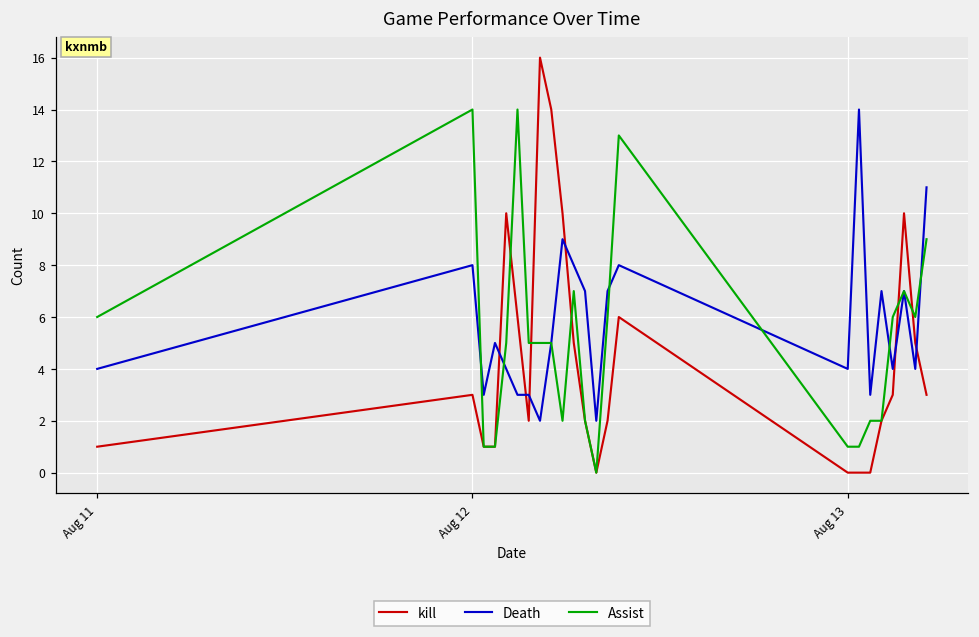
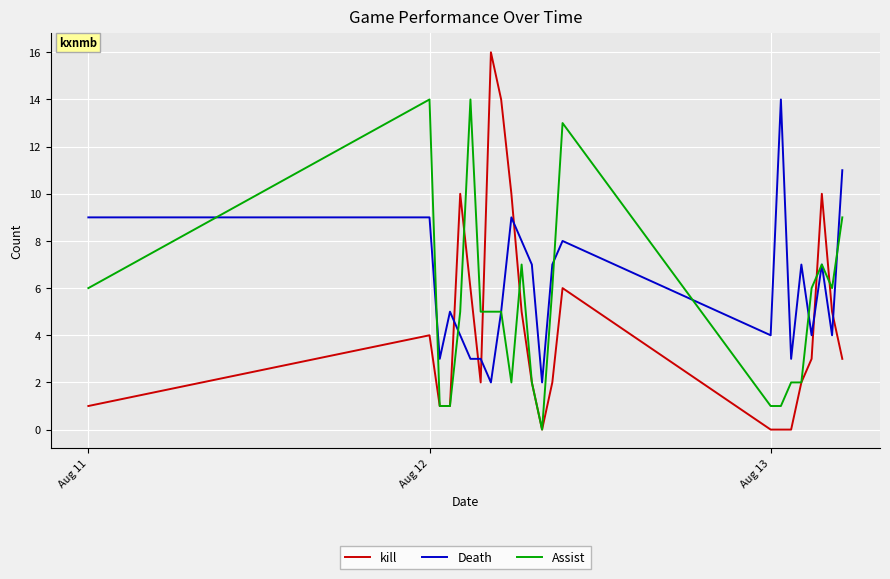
Death, Aug 11: 4 -> 9
kill, Aug 12: 3 -> 4
Death, Aug 12: 8 -> 9
